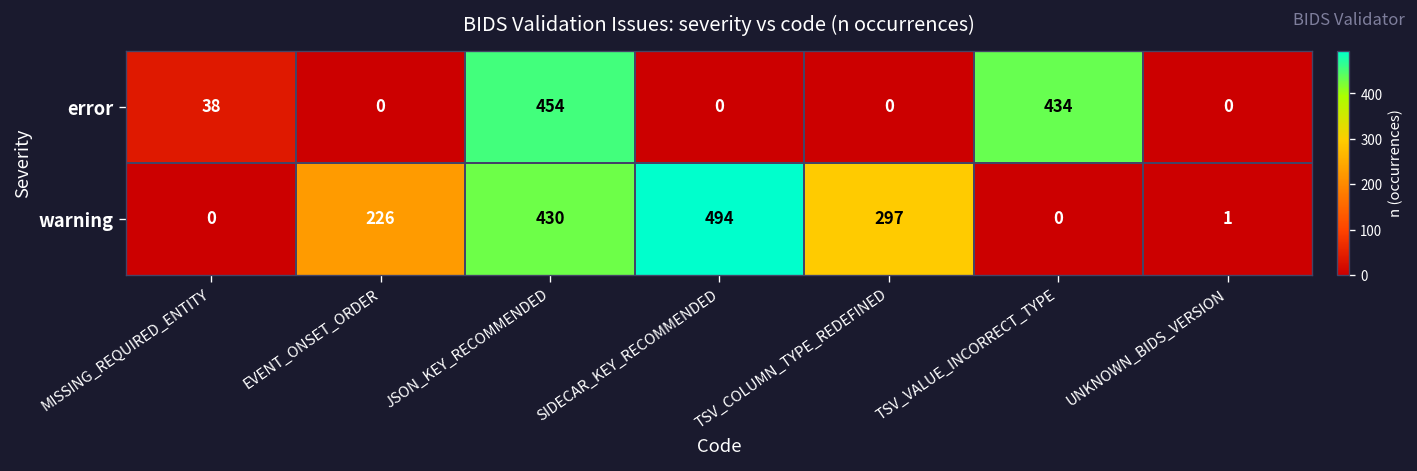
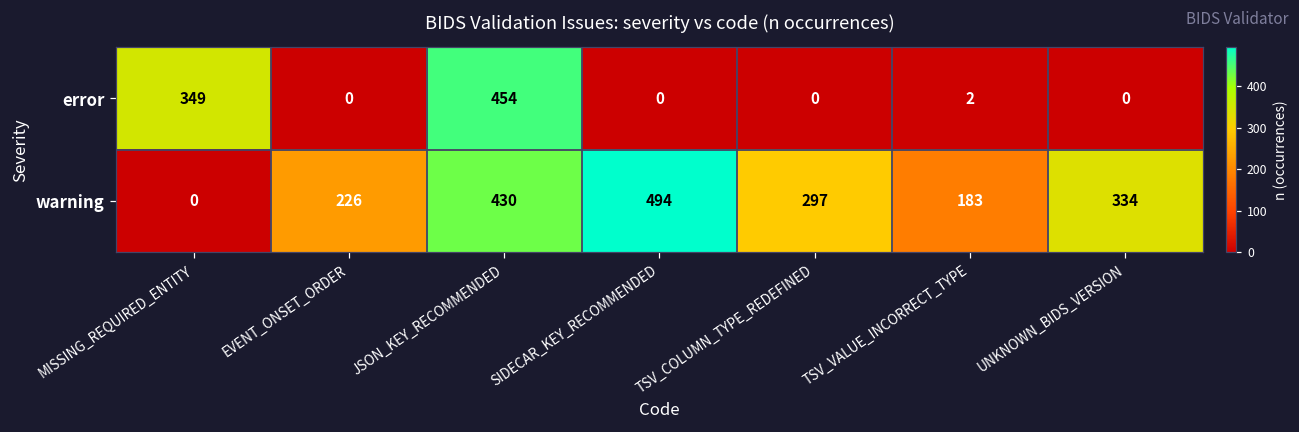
error, MISSING_REQUIRED_ENTITY: 38 -> 349
error, TSV_VALUE_INCORRECT_TYPE: 434 -> 2
warning, TSV_VALUE_INCORRECT_TYPE: 0 -> 183
warning, UNKNOWN_BIDS_VERSION: 1 -> 334
